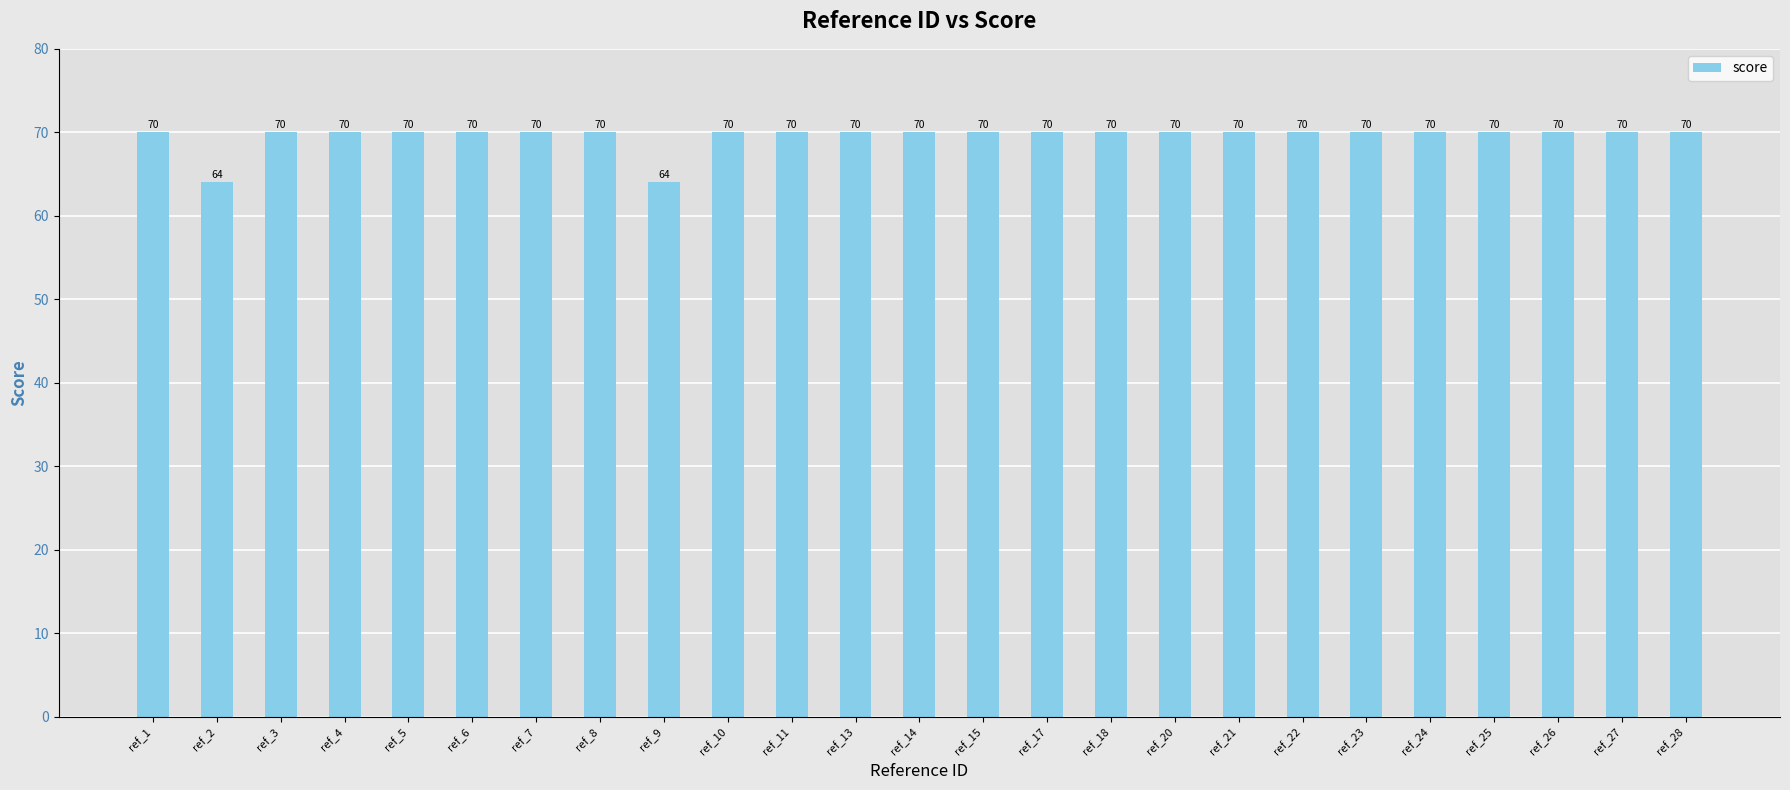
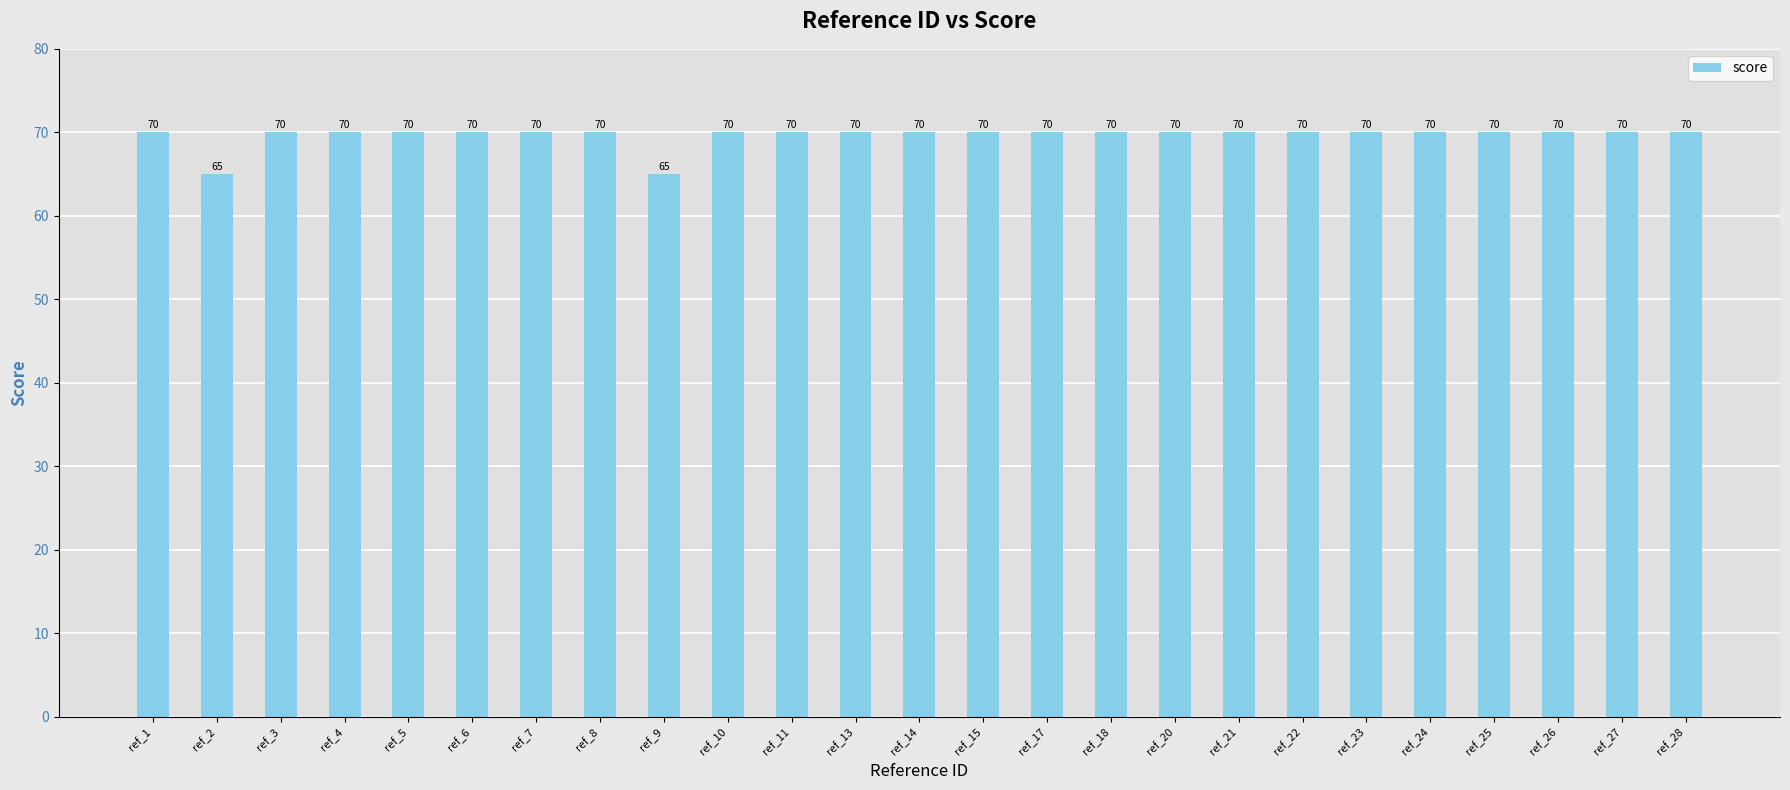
ref_2: 64 -> 65
ref_9: 64 -> 65
